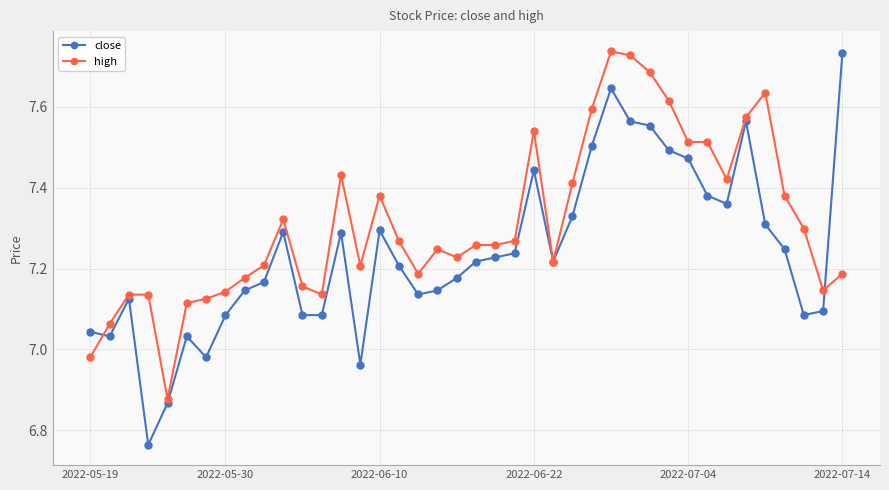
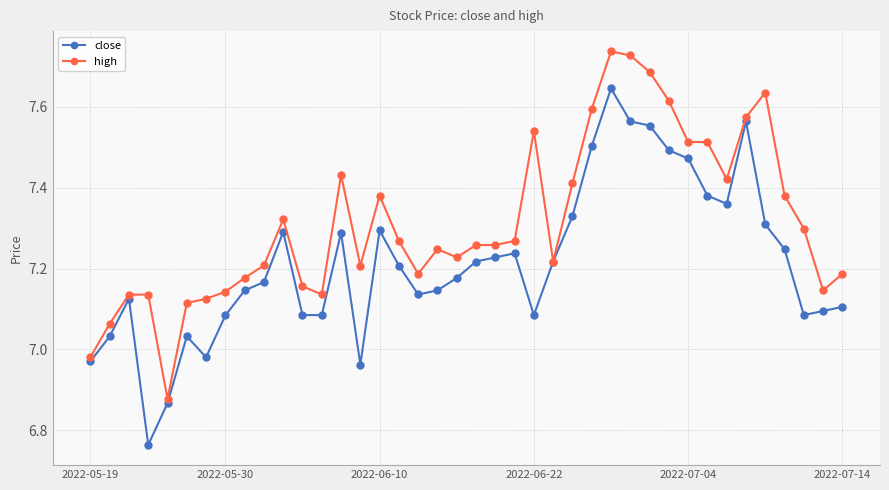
close, 2022-05-19: 7.04 -> 6.97
close, 2022-06-22: 7.44 -> 7.08
close, 2022-07-14: 7.73 -> 7.11
